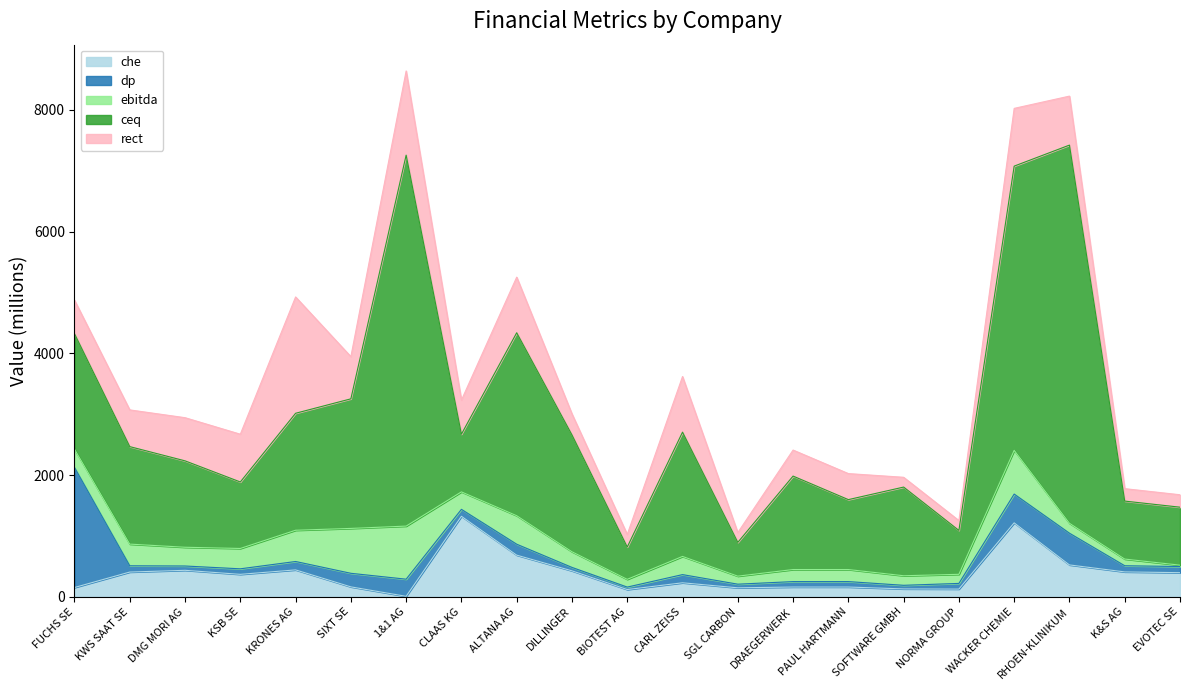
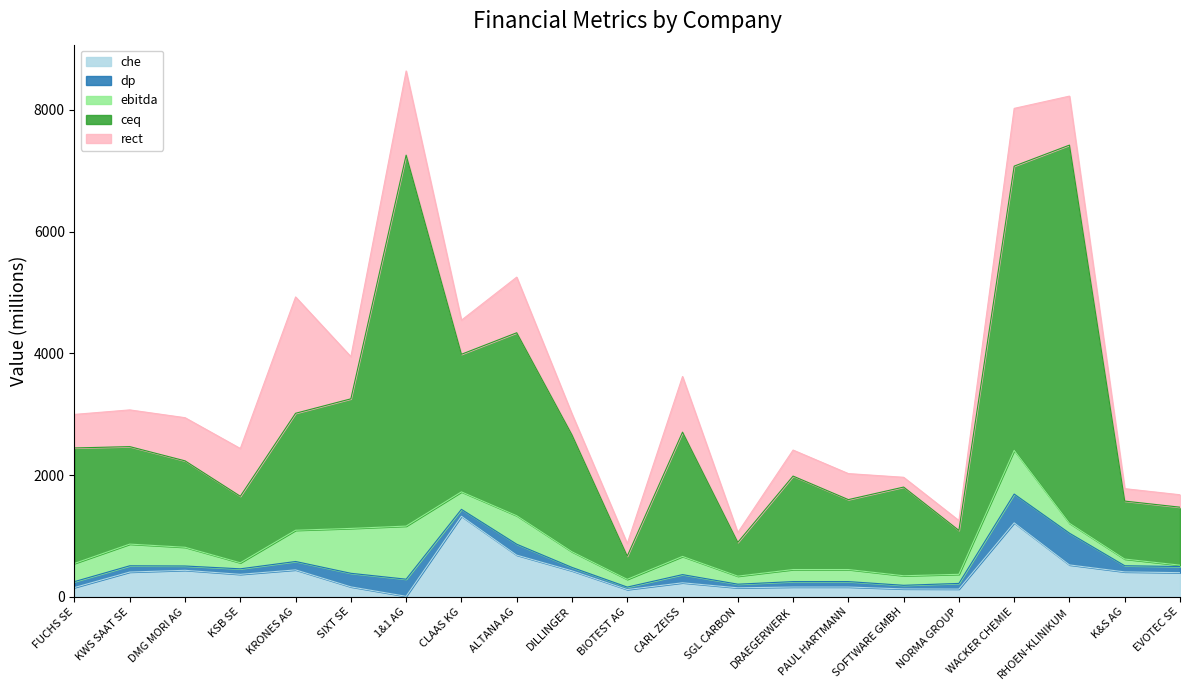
dp, FUCHS SE: 2000 -> 100
ebitda, KSB SE: 300 -> 100
ceq, CLAAS KG: 900 -> 2300
ceq, BIOTEST AG: 500 -> 400
